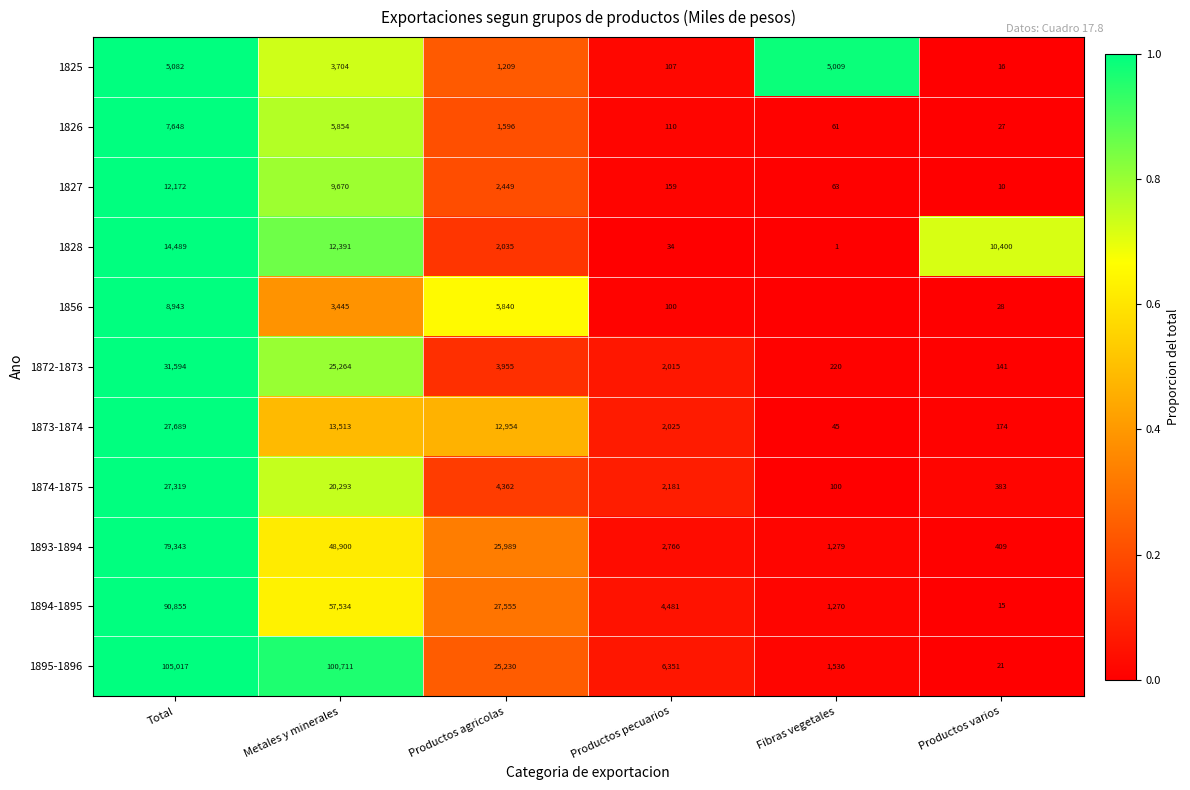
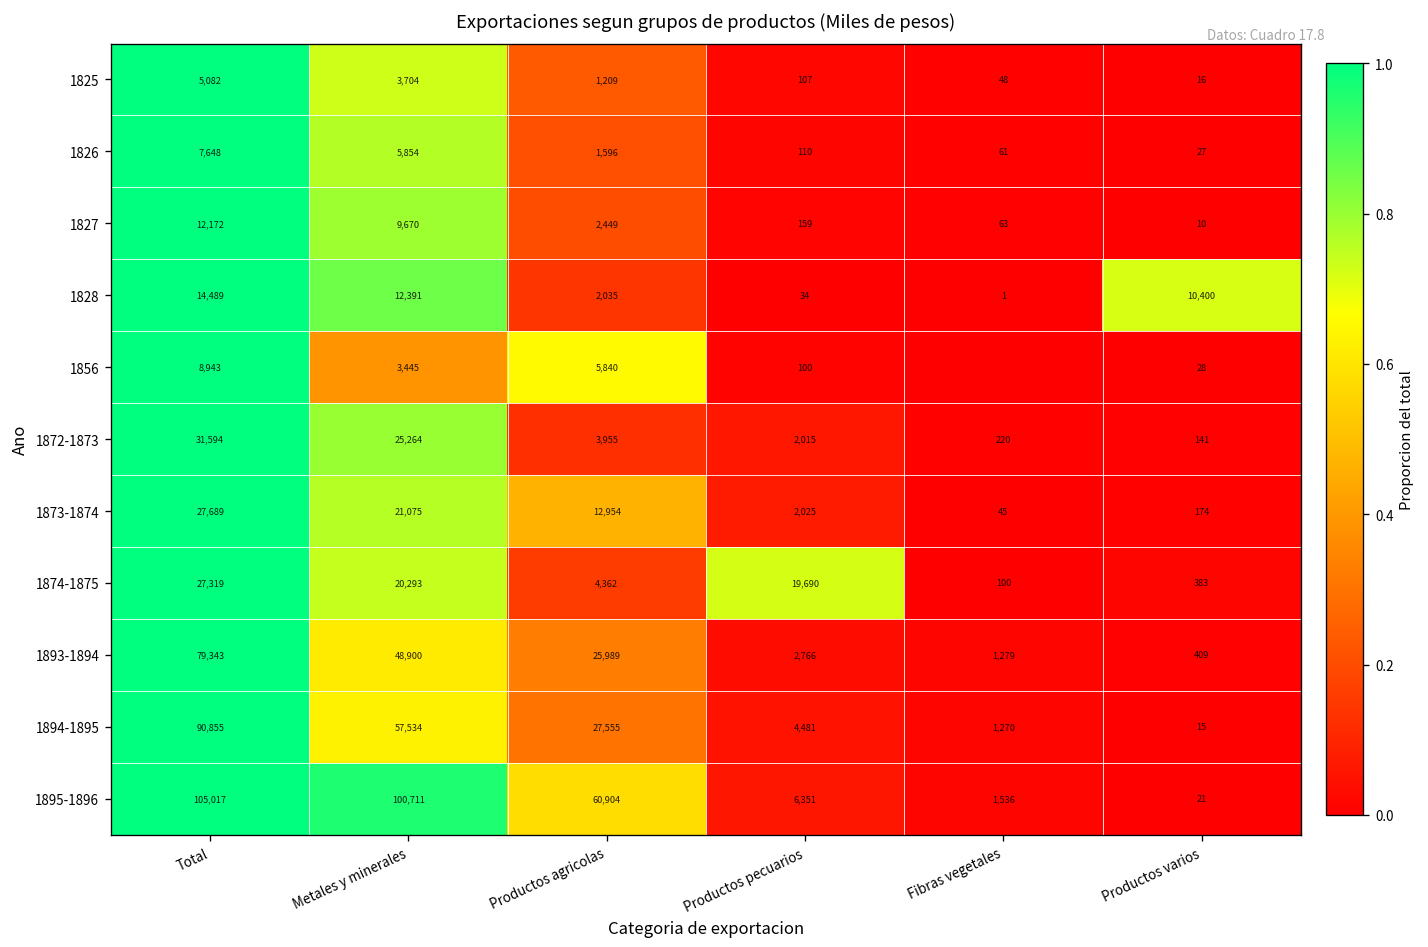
1825, Fibras vegetales: 5,009 -> 48
1873-1874, Metales y minerales: 13,513 -> 21,075
1874-1875, Productos pecuarios: 2,181 -> 19,690
1895-1896, Productos agricolas: 25,230 -> 60,904
